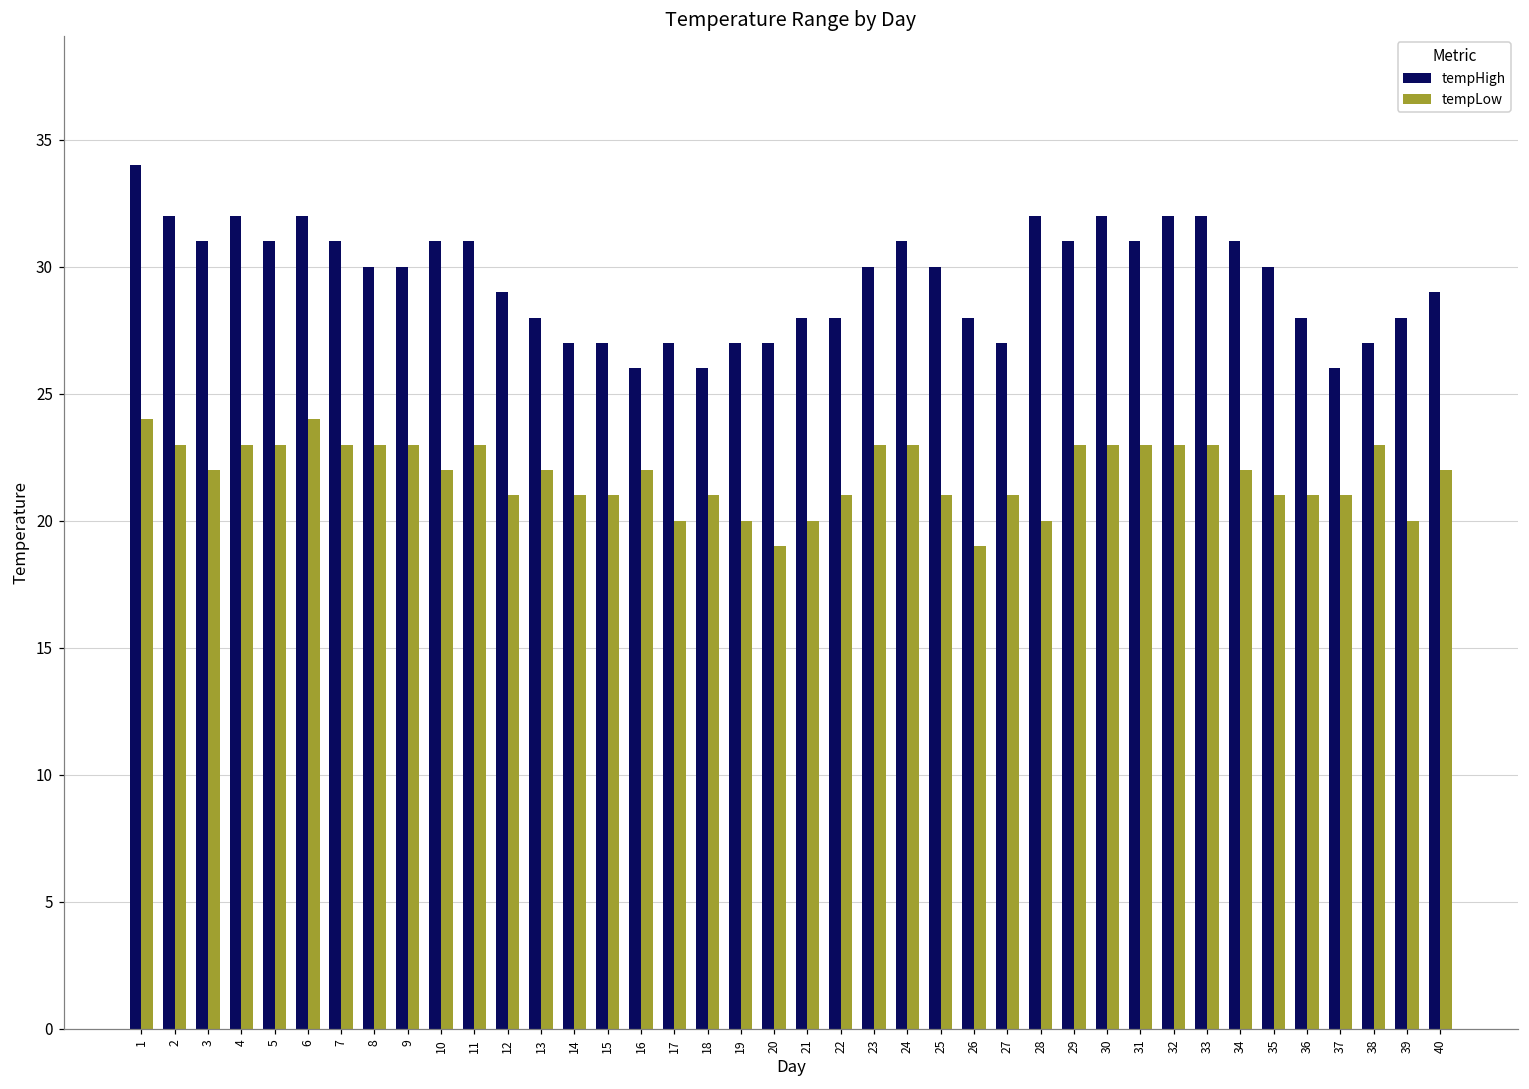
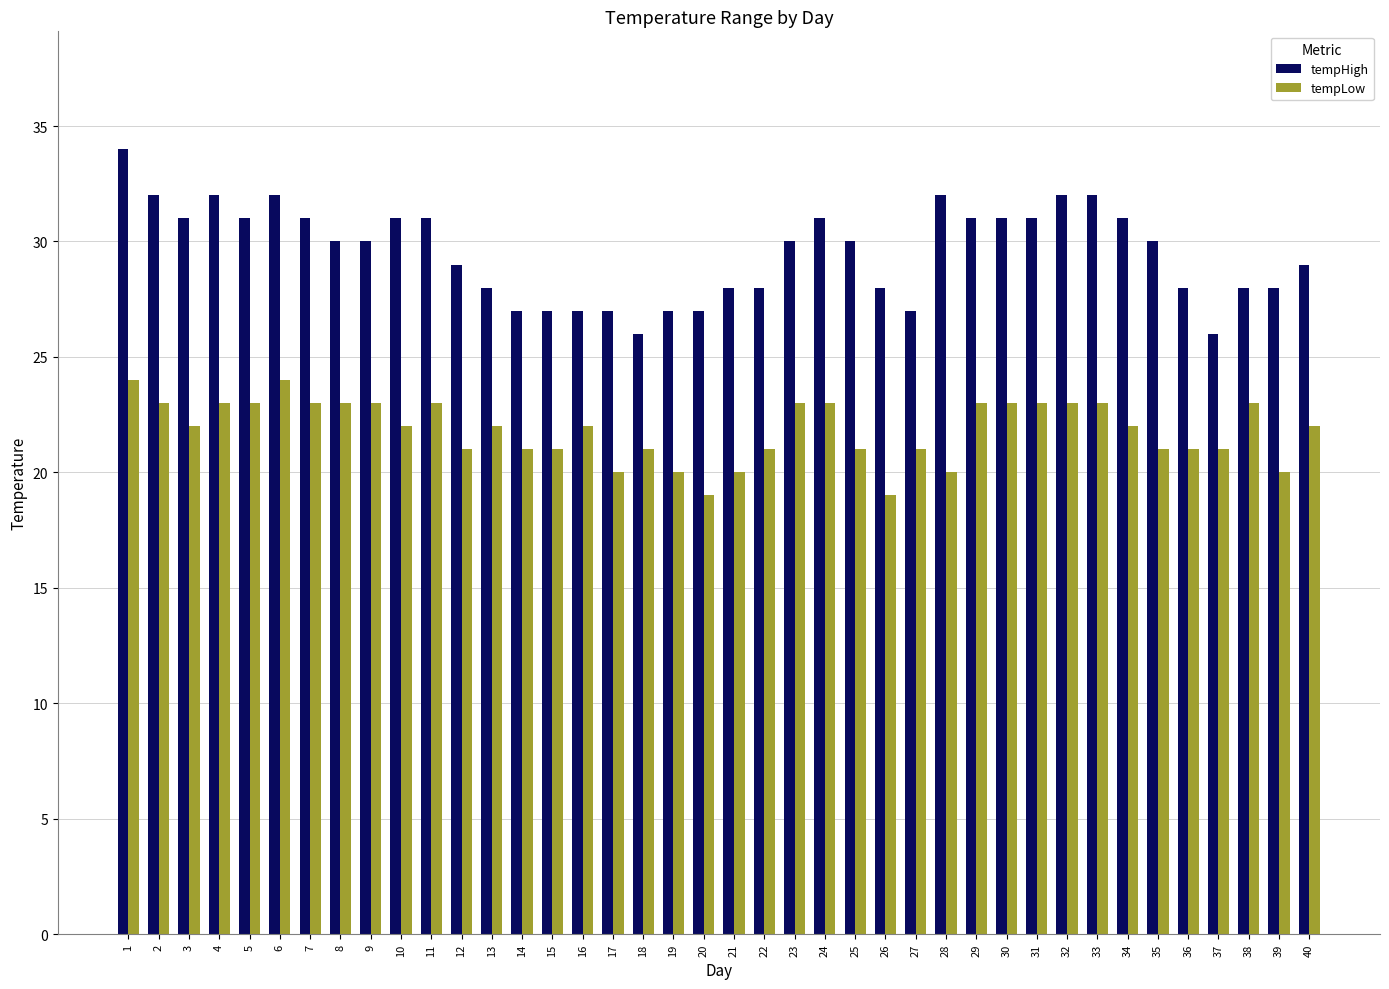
tempHigh, 16: 26 -> 27
tempHigh, 30: 32 -> 31
tempHigh, 38: 27 -> 28
